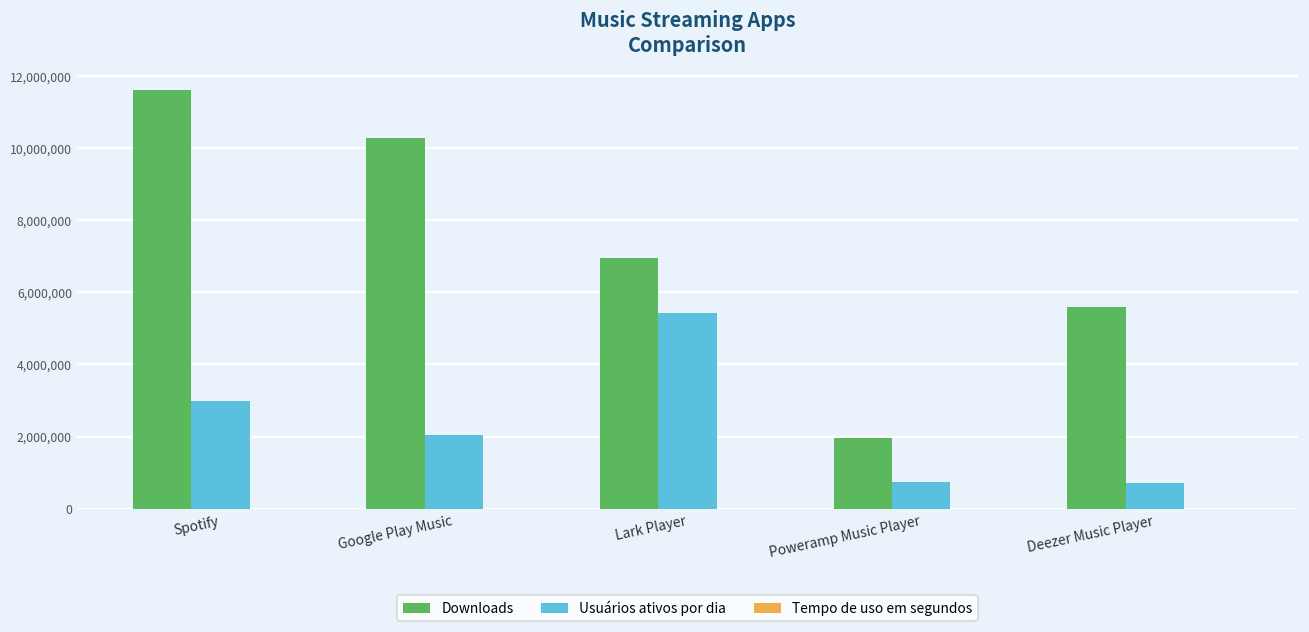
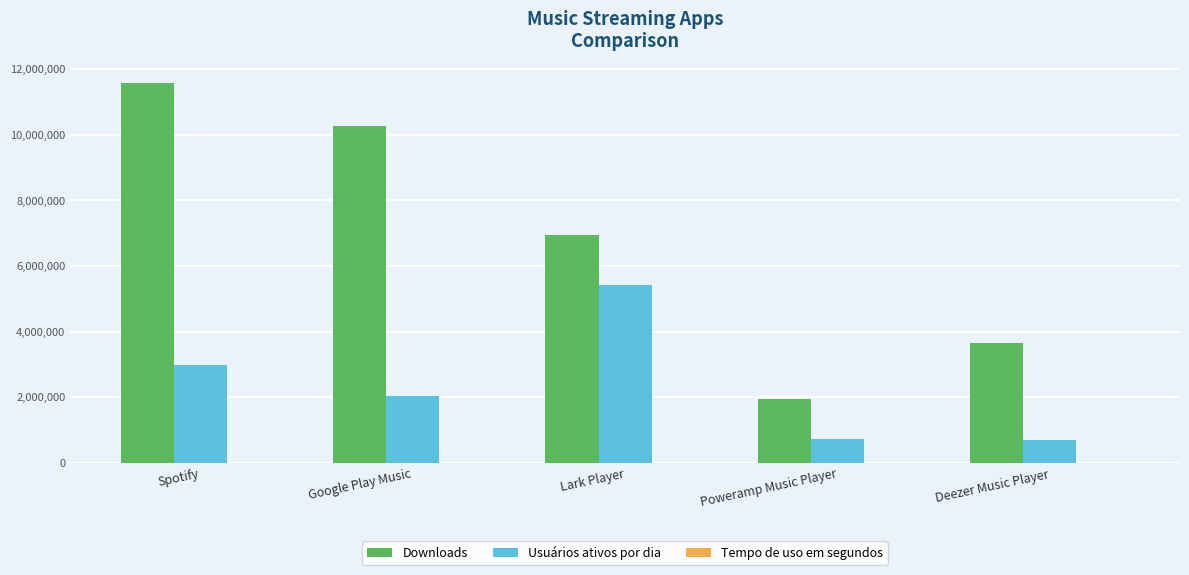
Downloads, Deezer Music Player: 5,600,000 -> 3,700,000
